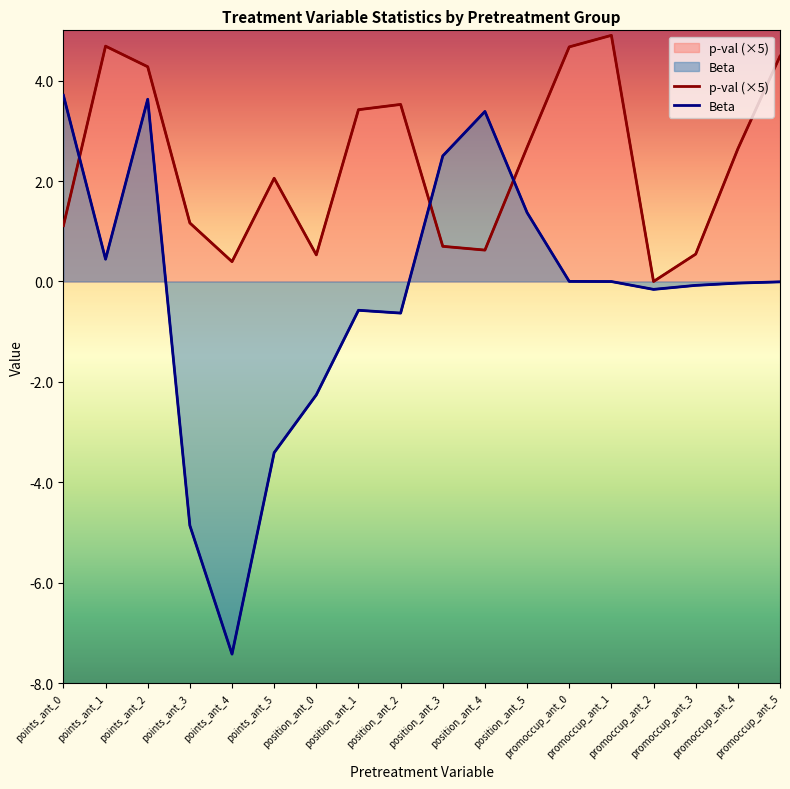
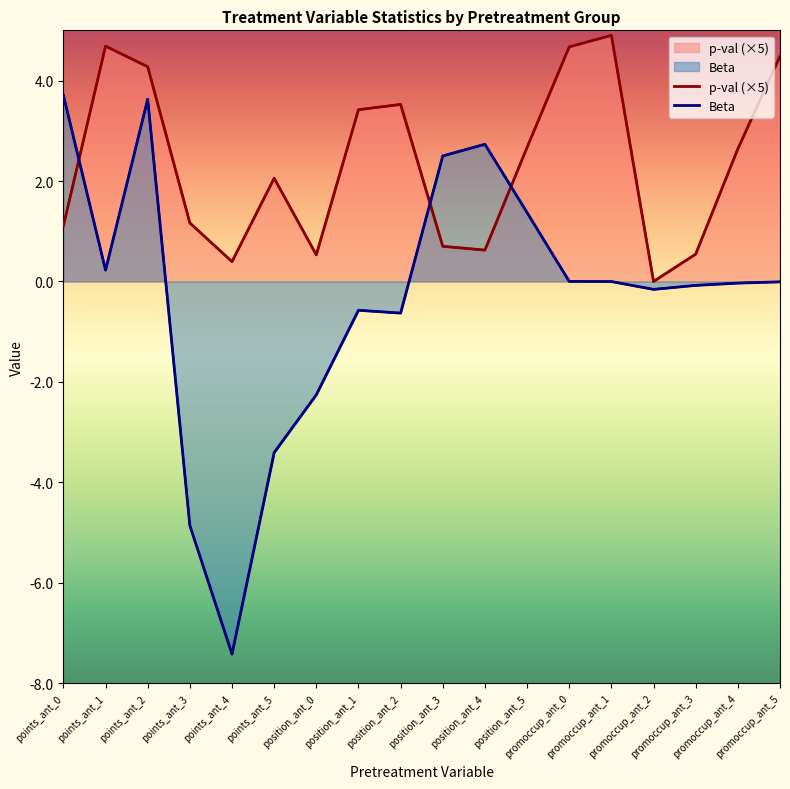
Beta, points_ant_1: 0.4 -> 0.2
Beta, position_ant_4: 3.4 -> 2.7
